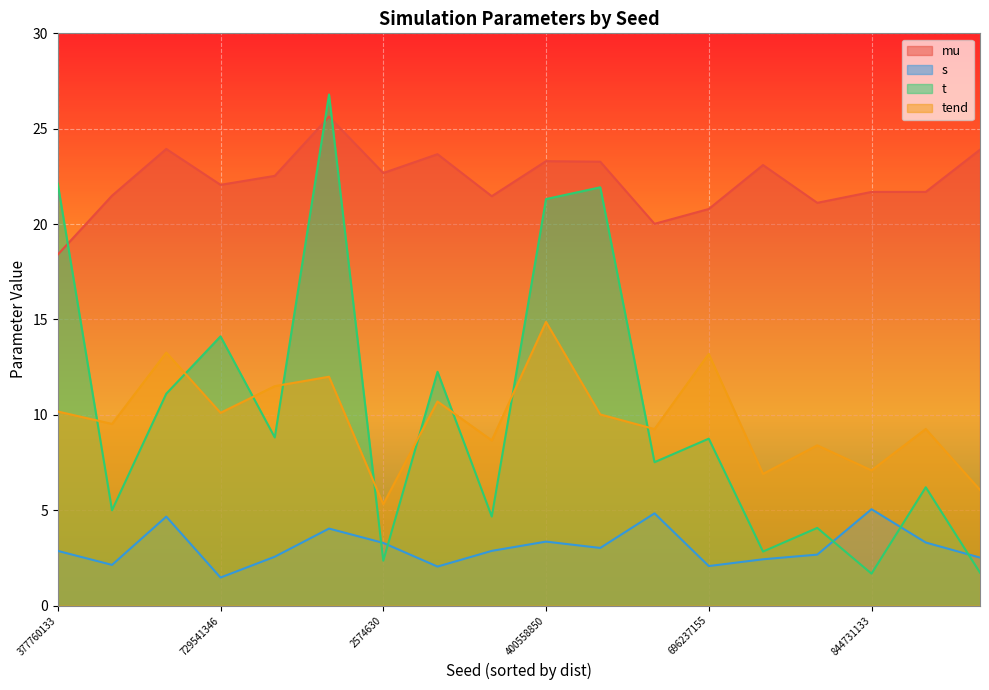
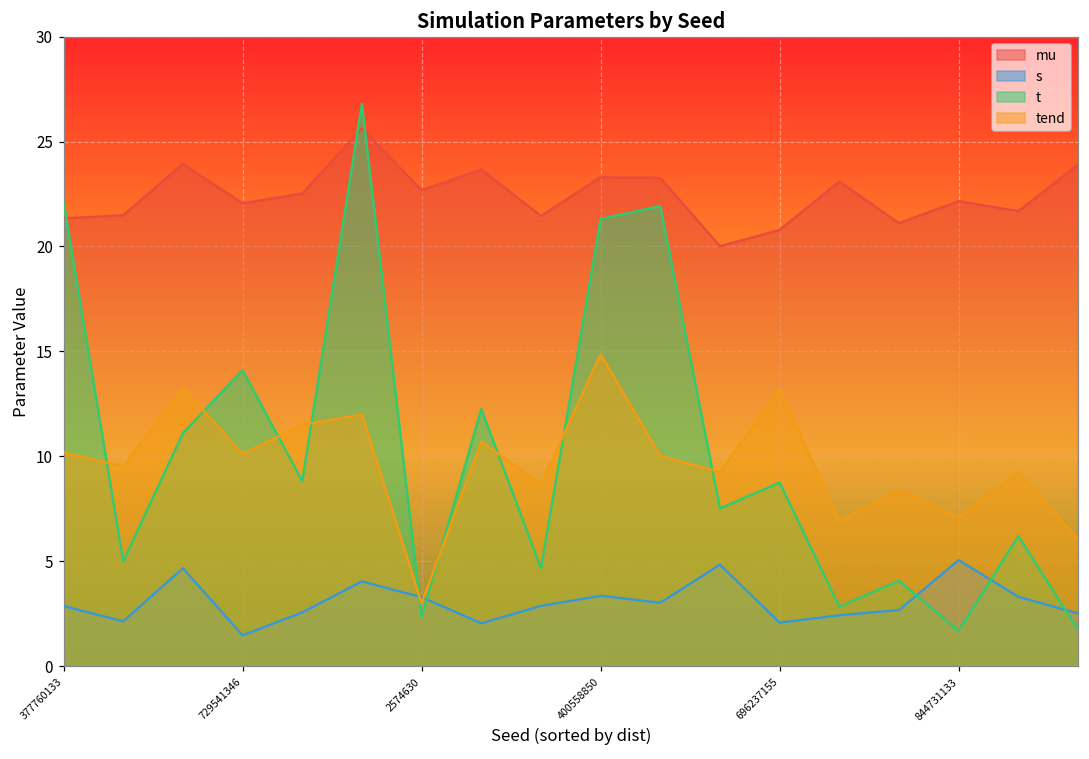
mu, 377760133: 18.4 -> 21.3
tend, 2574630: 5.3 -> 3.0
mu, 844731133: 21.7 -> 22.2
